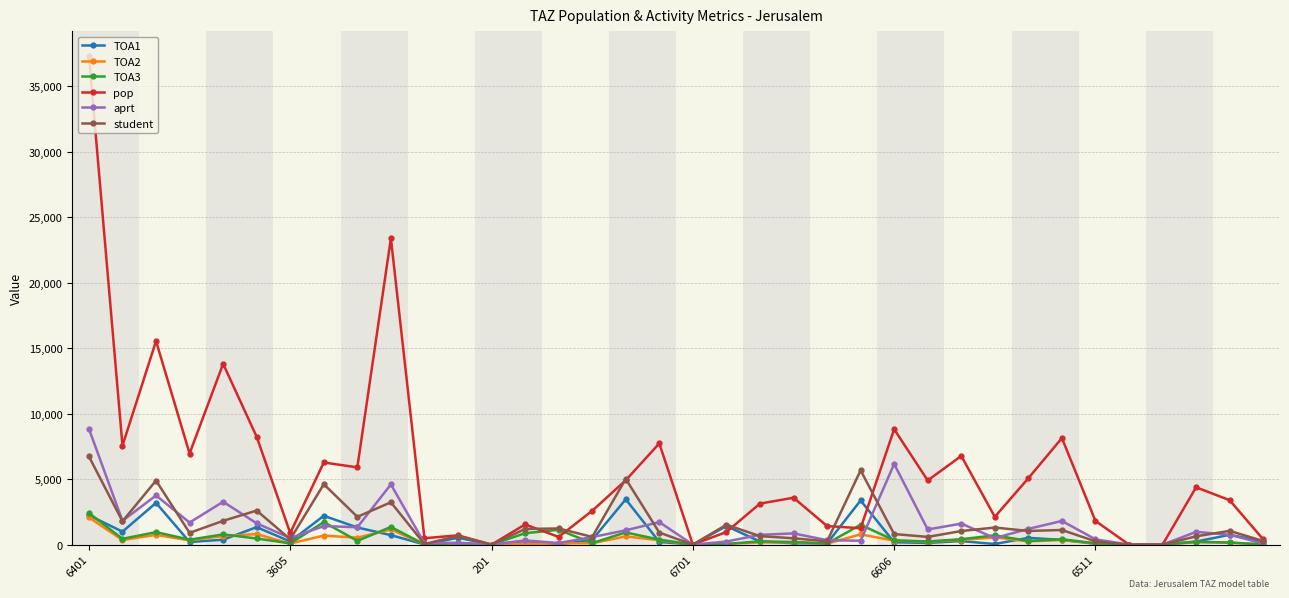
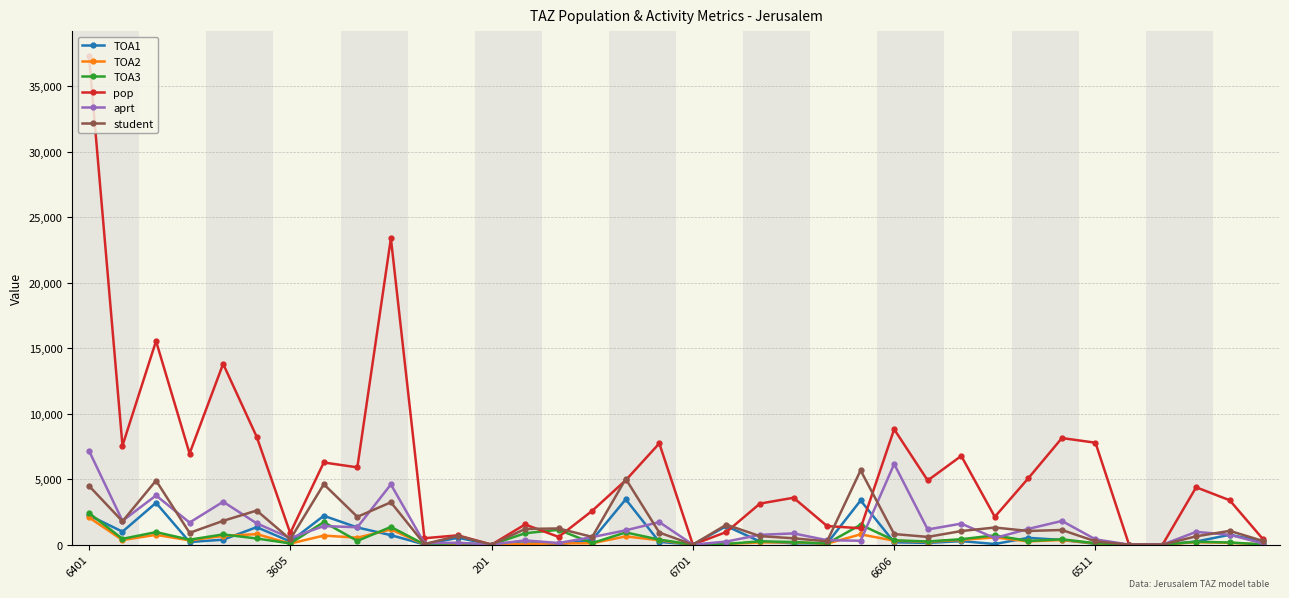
aprt, 6401: 8,800 -> 7,200
student, 6401: 6,700 -> 4,500
pop, 6511: 1,800 -> 7,800
